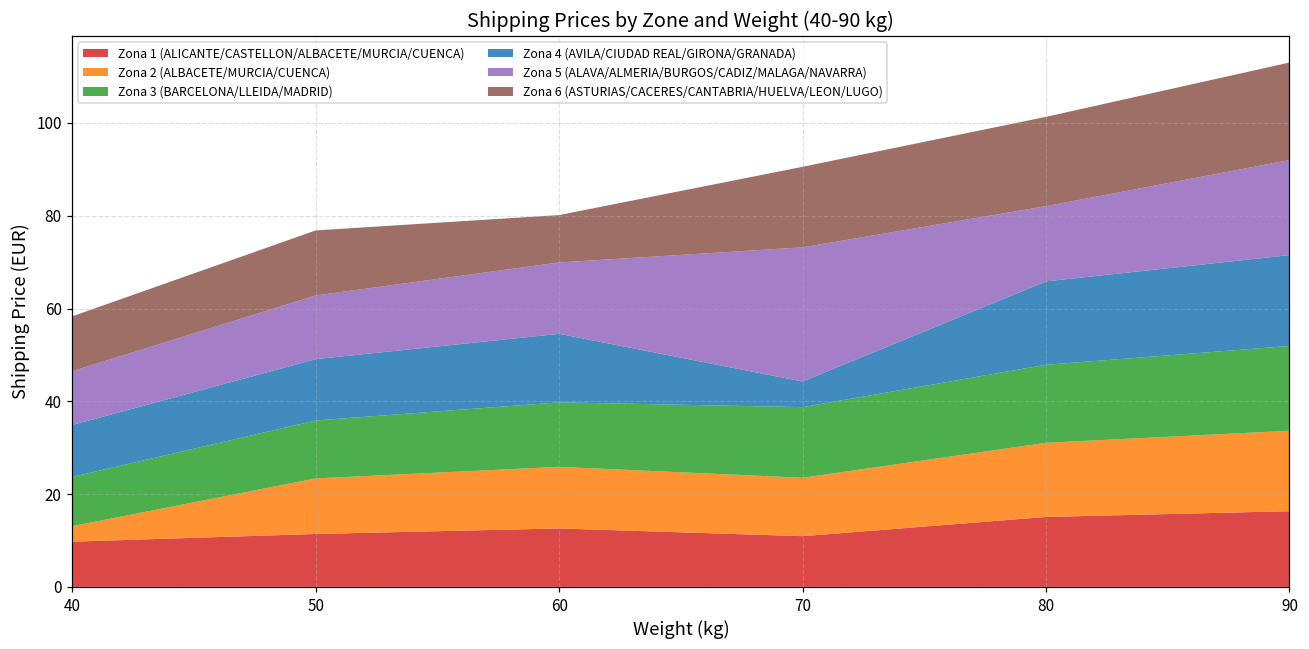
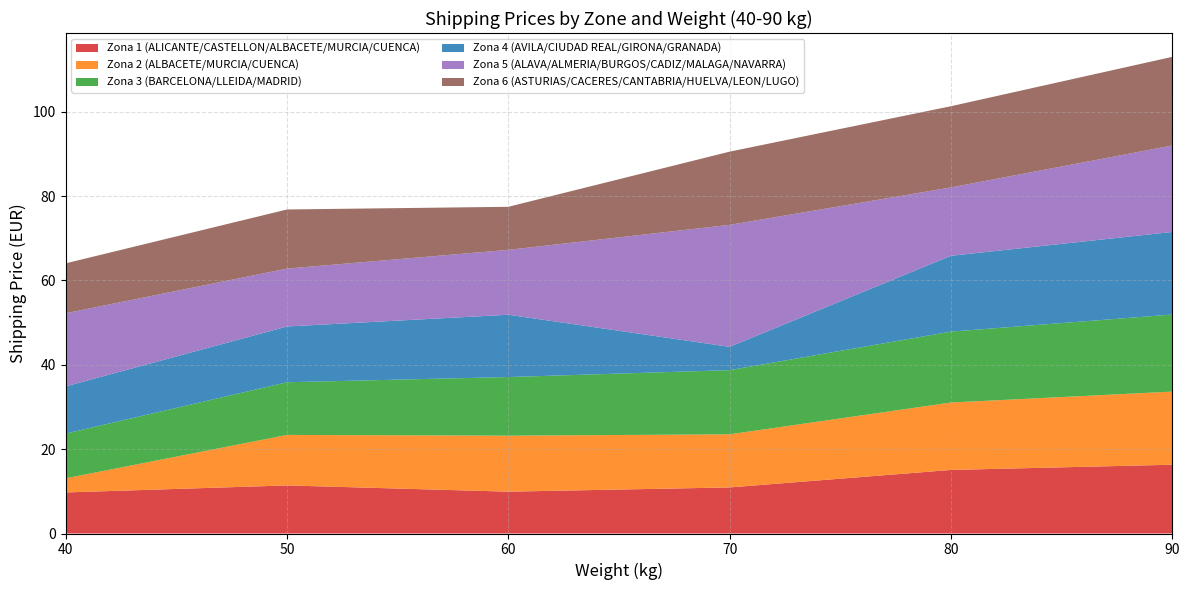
Zona 5 (ALAVA/ALMERIA/BURGOS/CADIZ/MALAGA/NAVARRA), 40: 12 -> 17
Zona 1 (ALICANTE/CASTELLON/ALBACETE/MURCIA/CUENCA), 60: 13 -> 10
